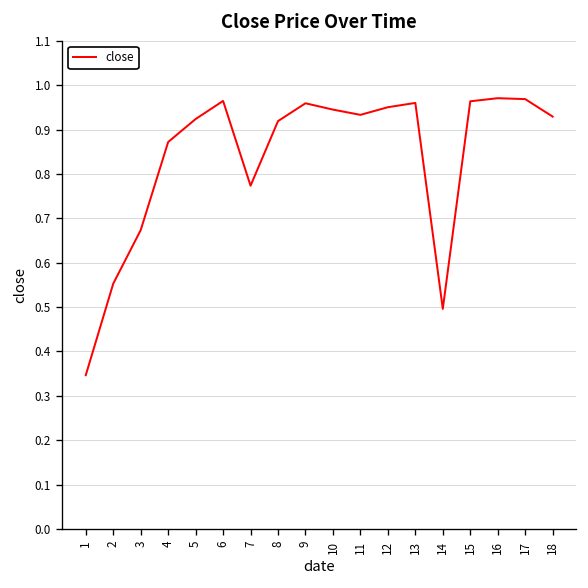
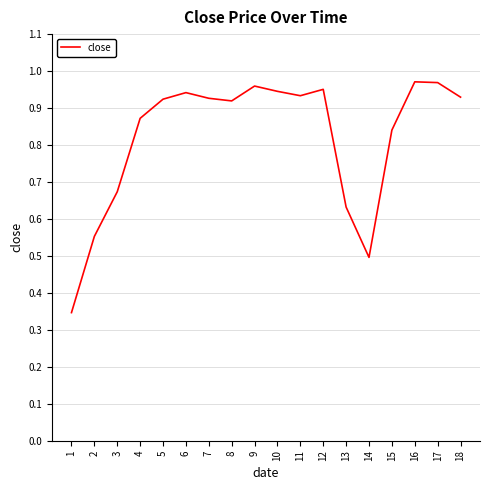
6: 0.96 -> 0.94
7: 0.77 -> 0.93
13: 0.96 -> 0.63
15: 0.96 -> 0.84
